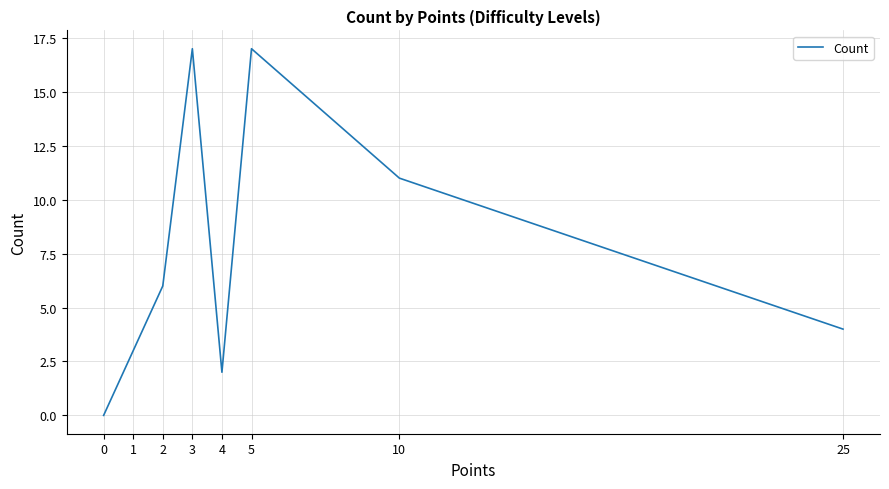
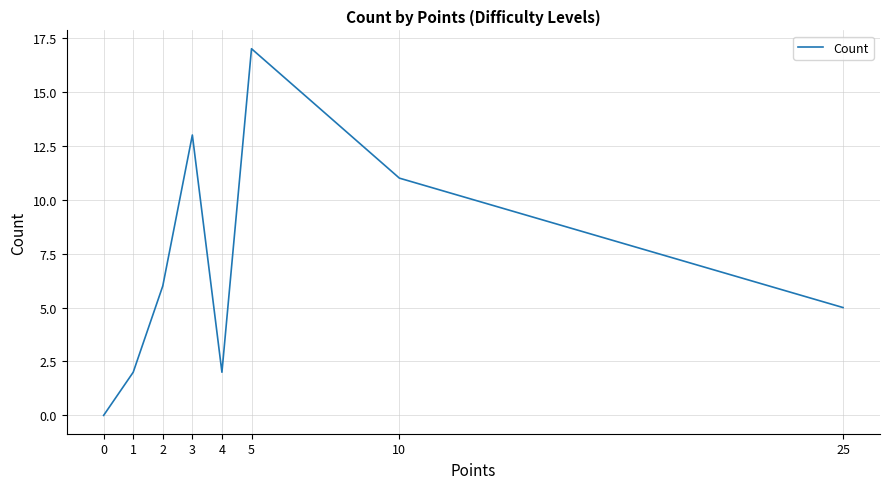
1: 3 -> 2
3: 17 -> 13
25: 4 -> 5
